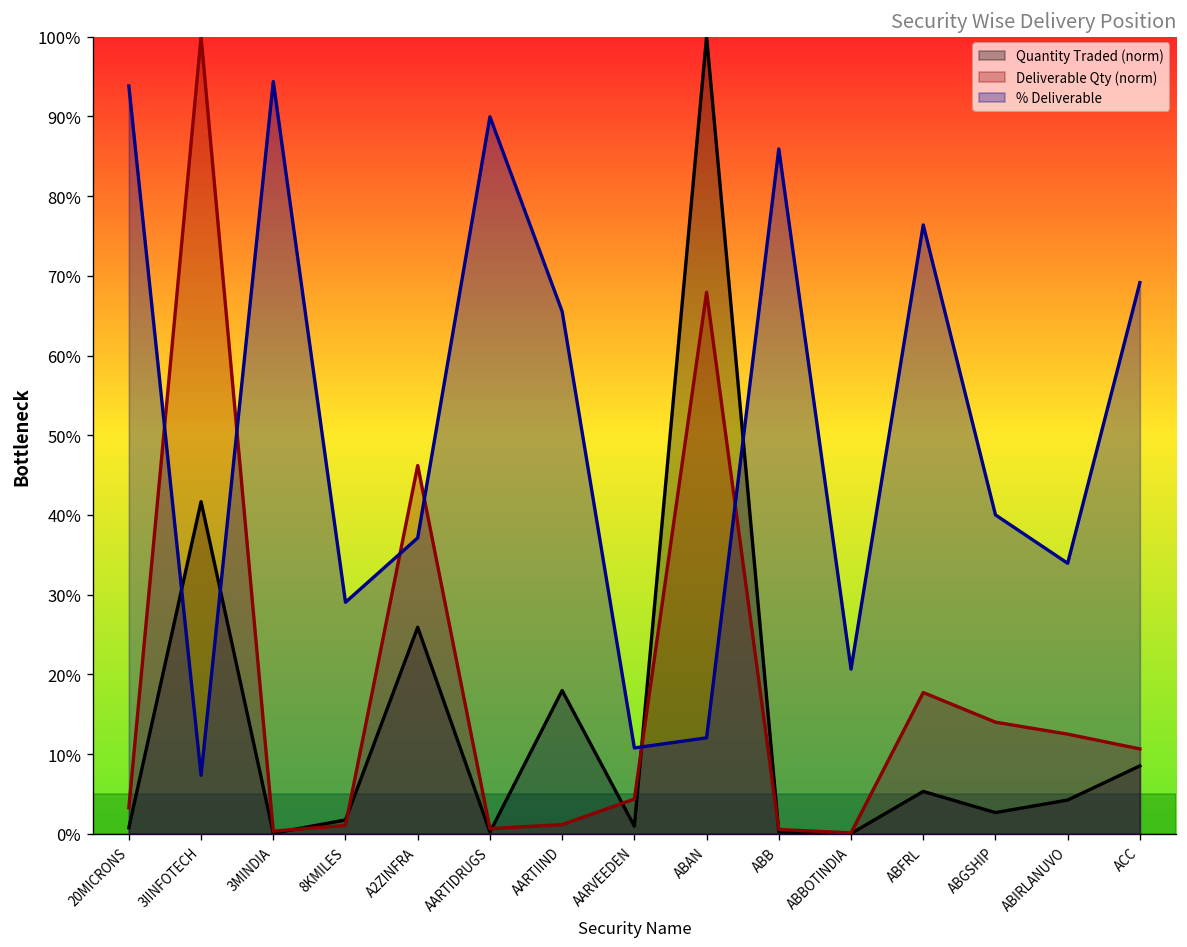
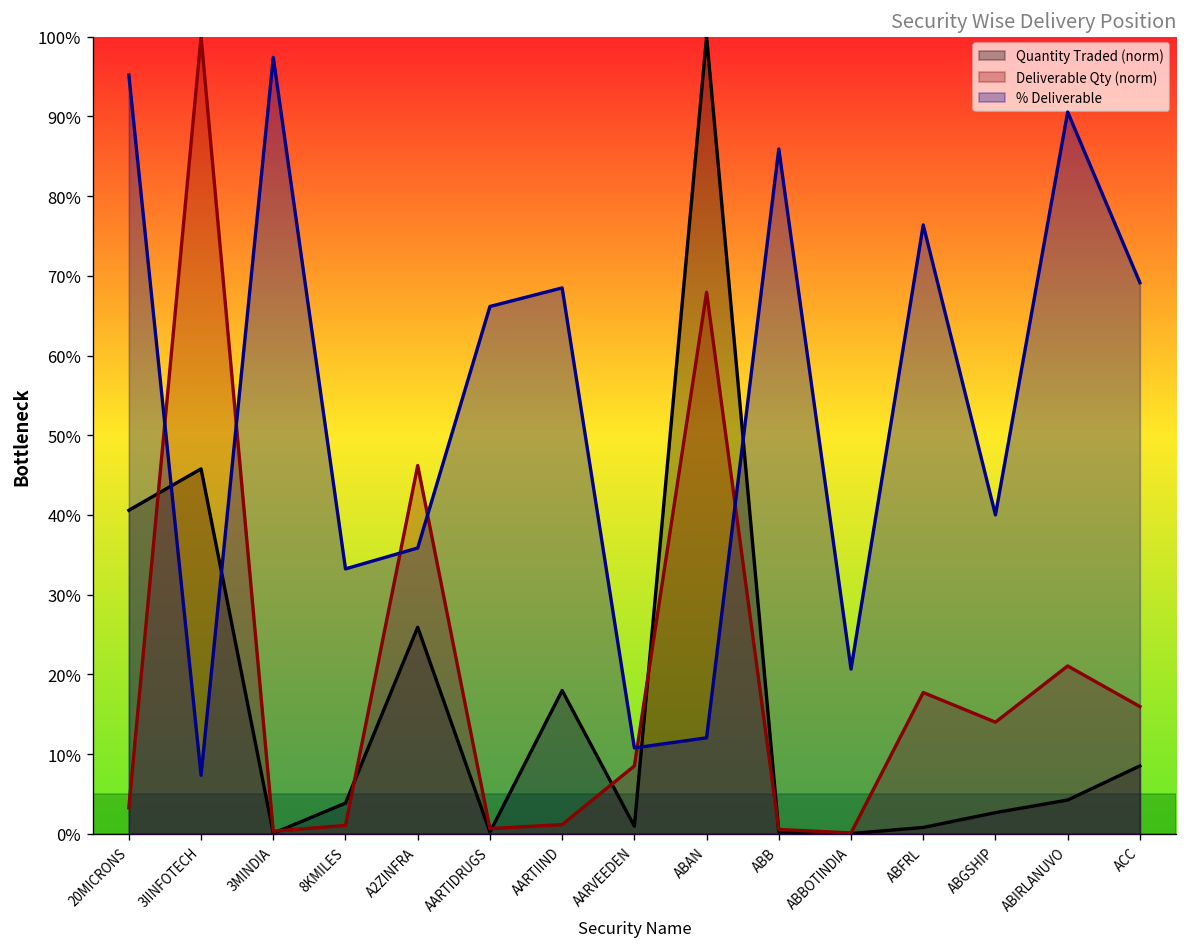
Quantity Traded (norm), 20MICRONS: 1% -> 41%
% Deliverable, 20MICRONS: 94% -> 95%
Quantity Traded (norm), 3IINFOTECH: 42% -> 46%
% Deliverable, 3MINDIA: 94% -> 97%
Quantity Traded (norm), 8KMILES: 2% -> 4%
% Deliverable, 8KMILES: 29% -> 33%
% Deliverable, A2ZINFRA: 37% -> 36%
% Deliverable, AARTIDRUGS: 90% -> 66%
% Deliverable, AARTIIND: 66% -> 68%
Deliverable Qty (norm), AARVEEDEN: 4% -> 9%
Quantity Traded (norm), ABFRL: 5% -> 1%
Deliverable Qty (norm), ABIRLANUVO: 13% -> 21%
% Deliverable, ABIRLANUVO: 34% -> 91%
Deliverable Qty (norm), ACC: 11% -> 16%
